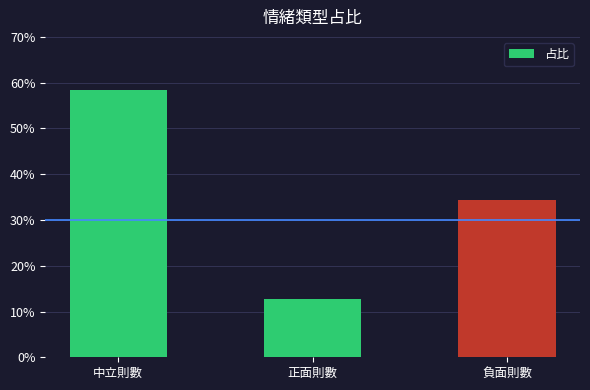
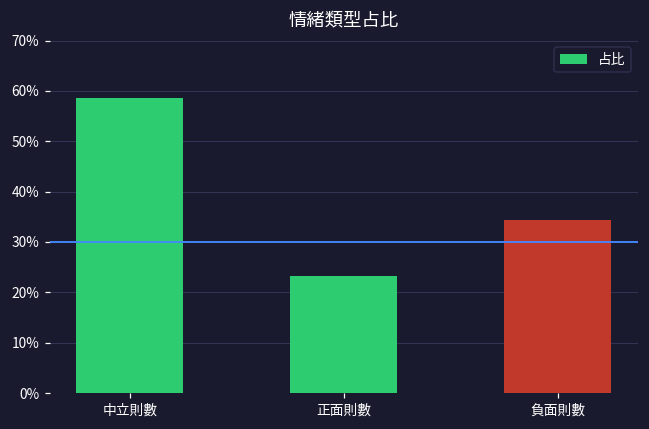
正面則數: 13% -> 23%
